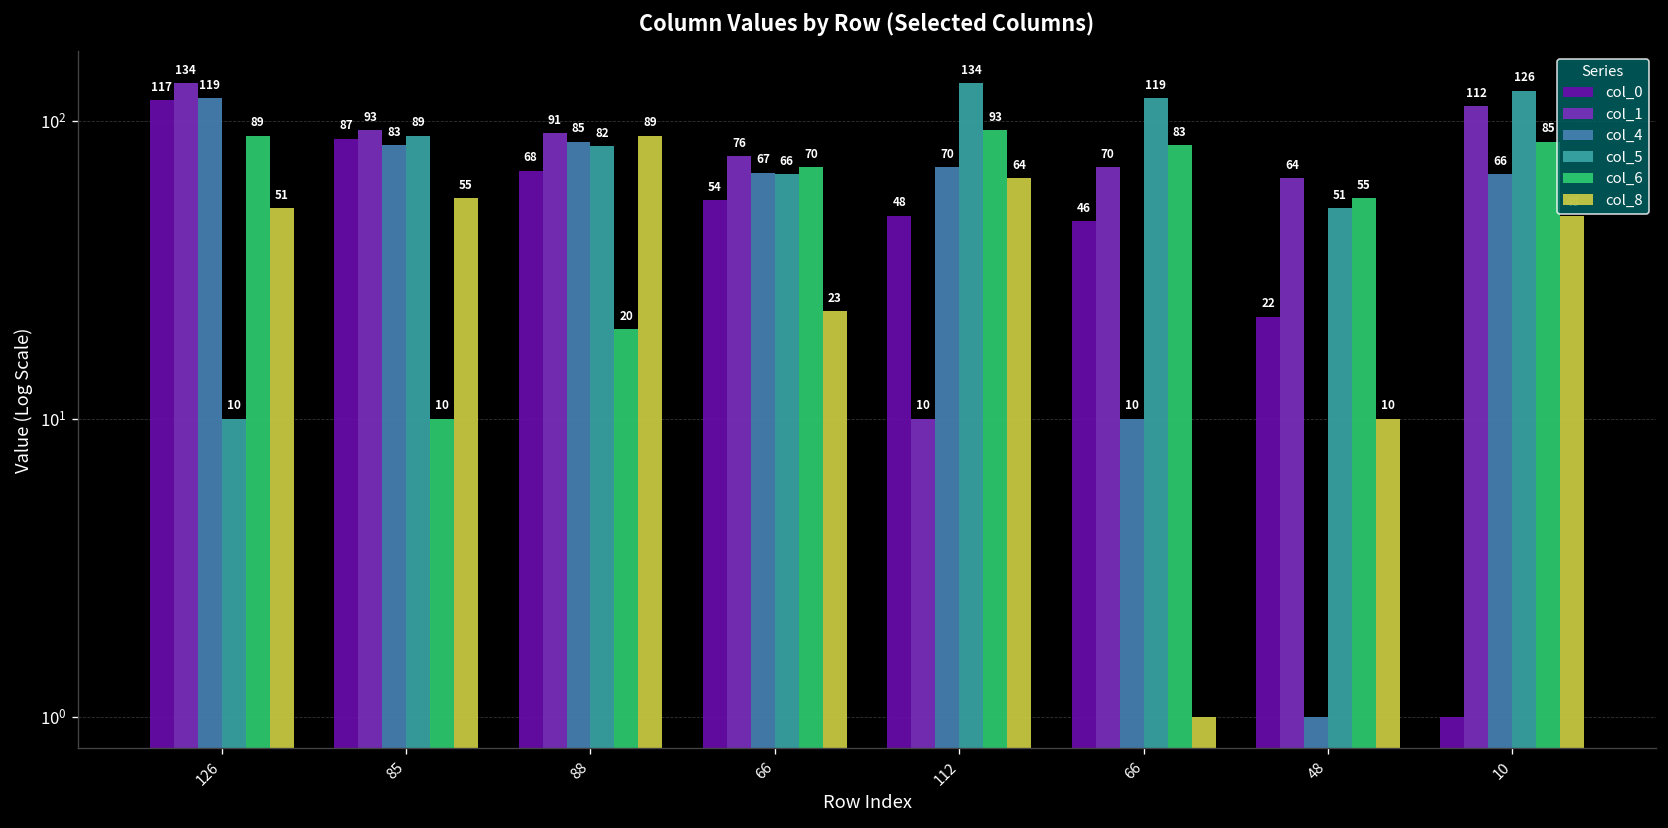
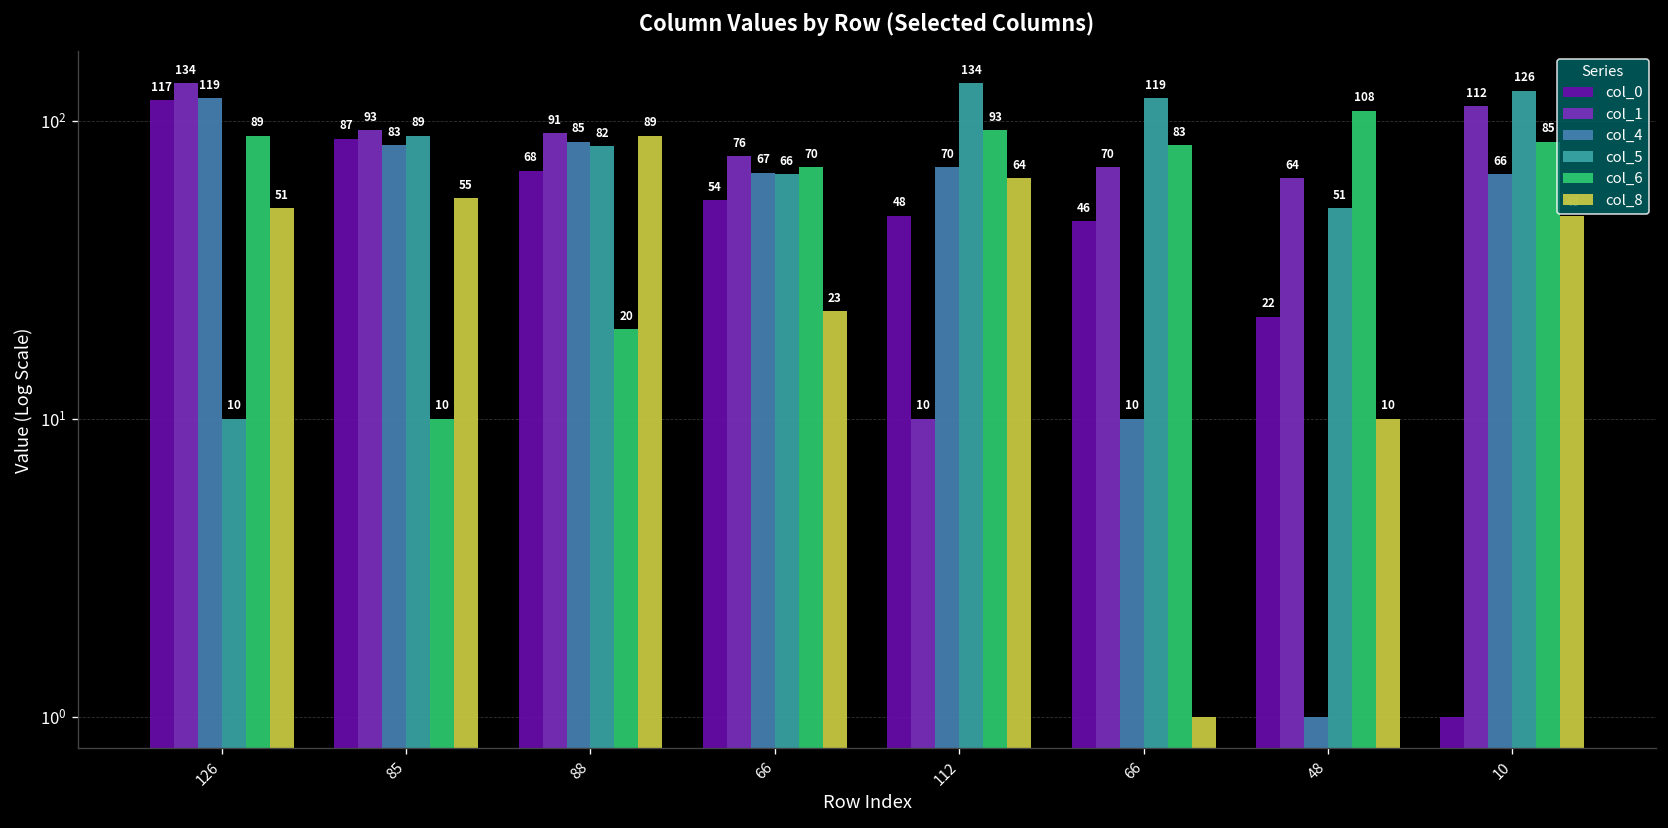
col_6, 48: 55 -> 108
